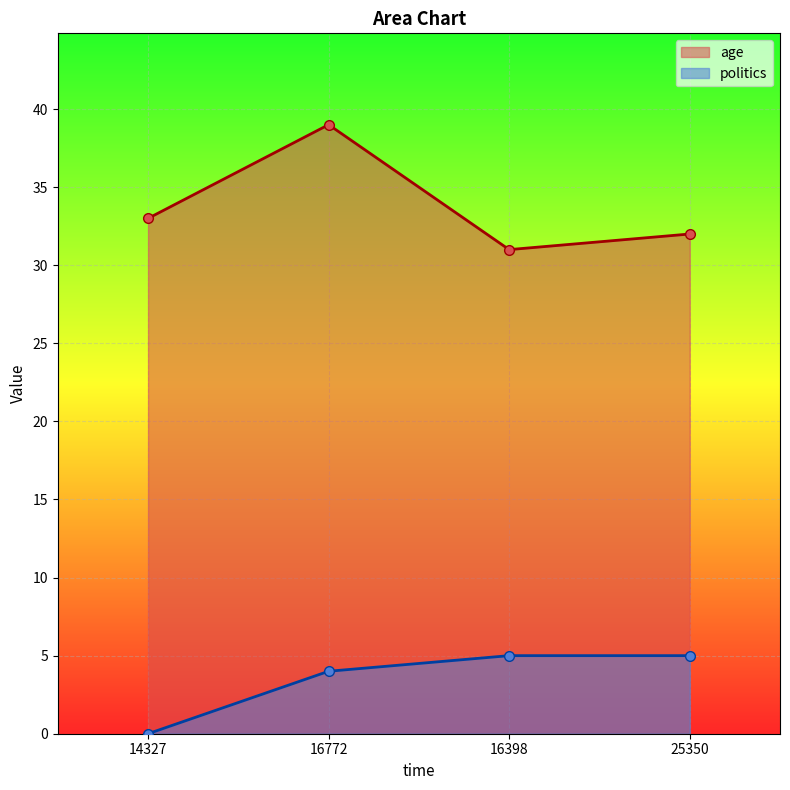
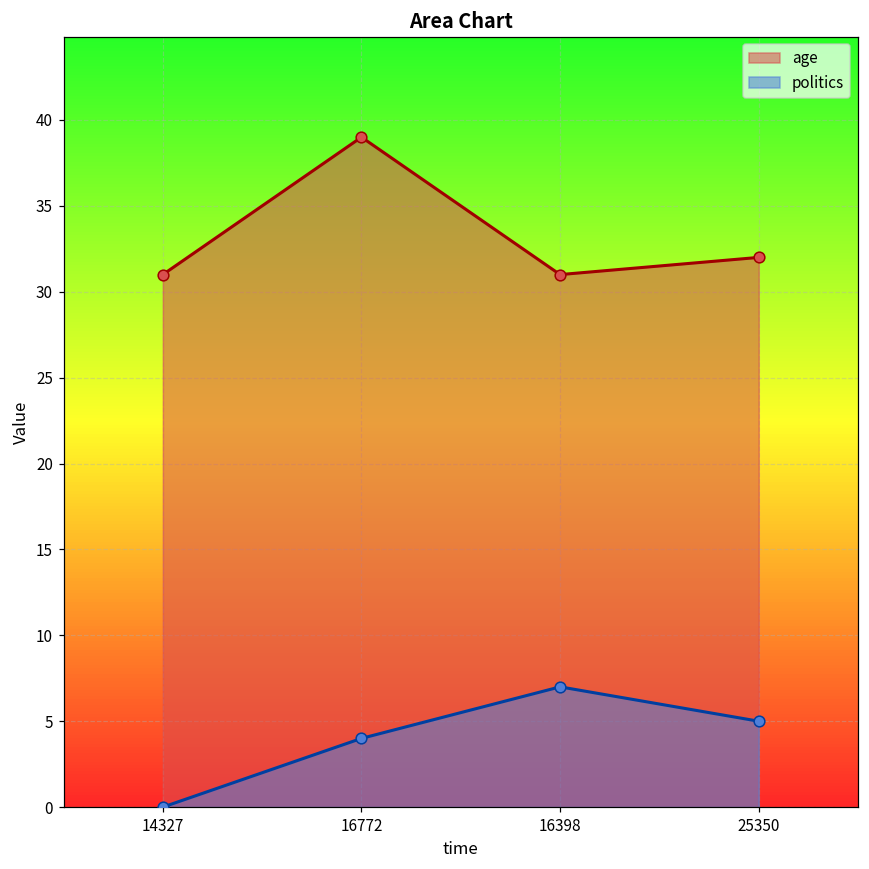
age, 14327: 33 -> 31
politics, 16398: 5 -> 7
